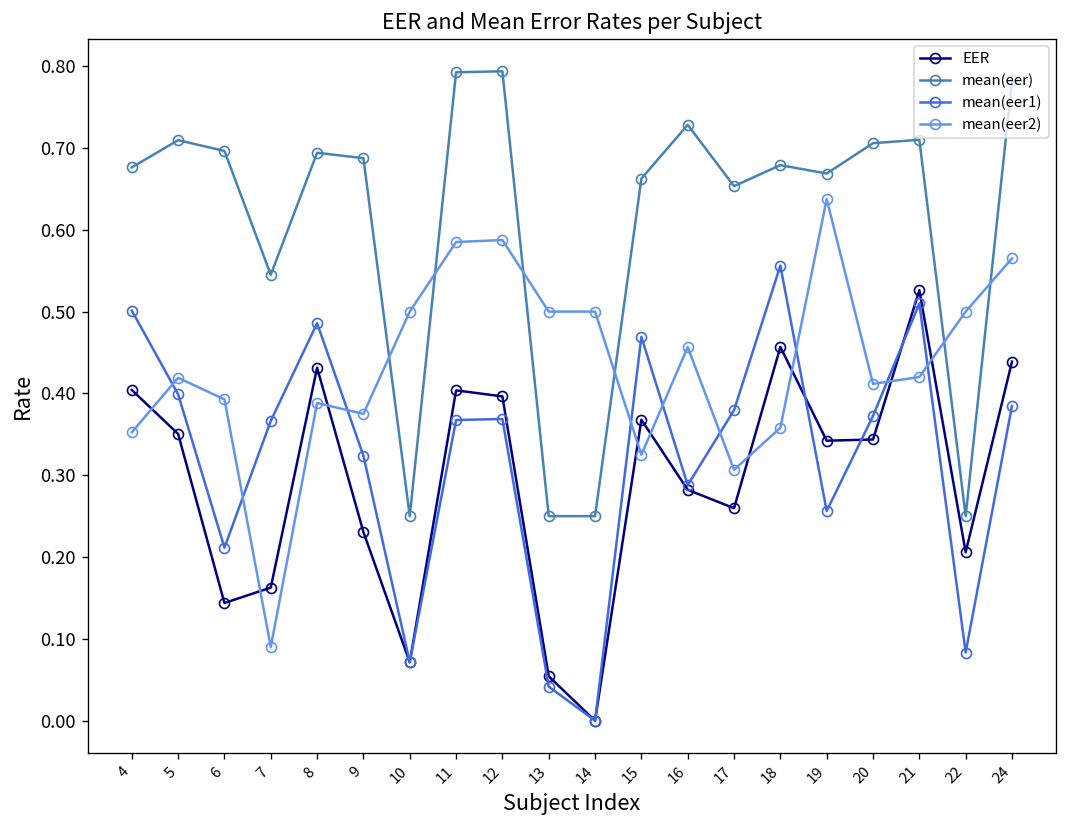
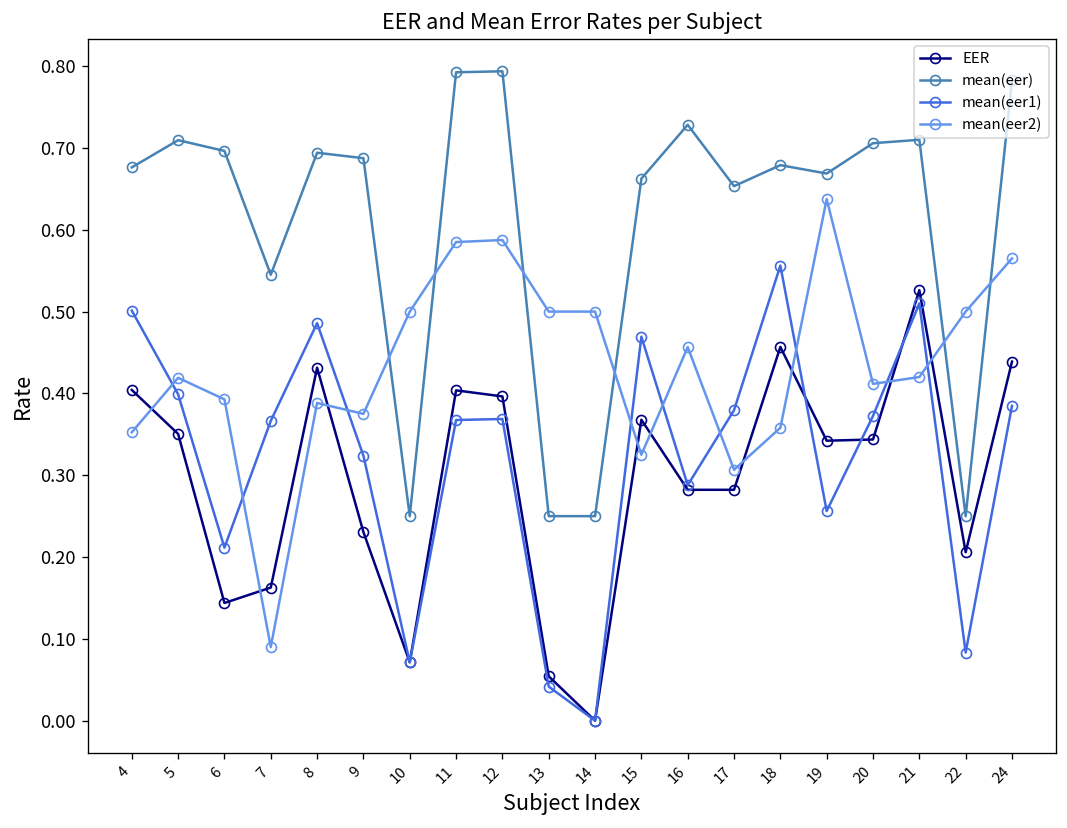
EER, 17: 0.26 -> 0.28
